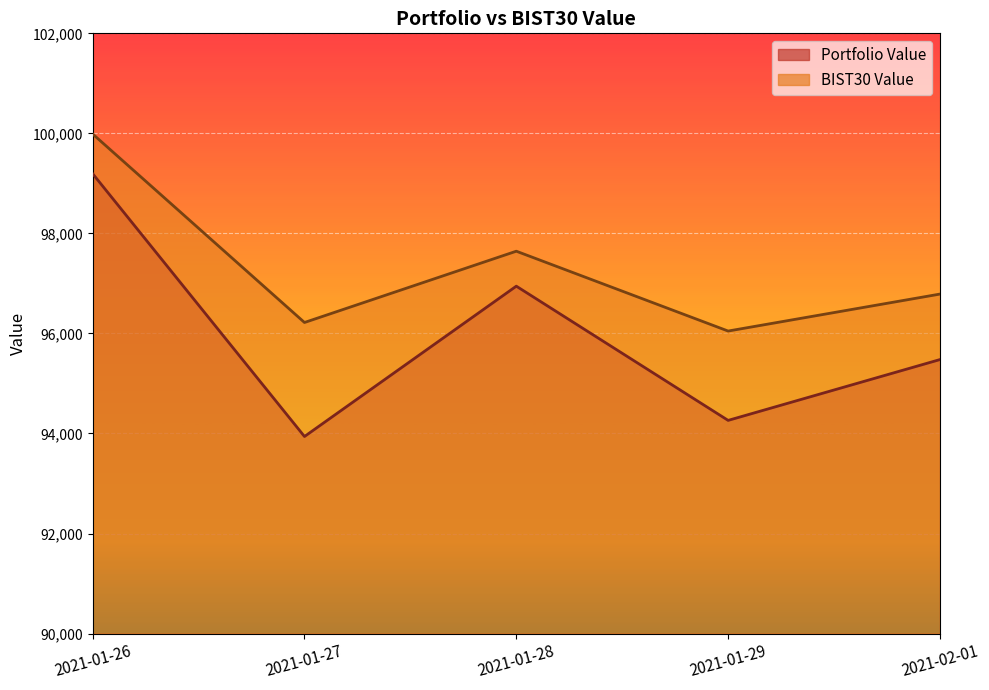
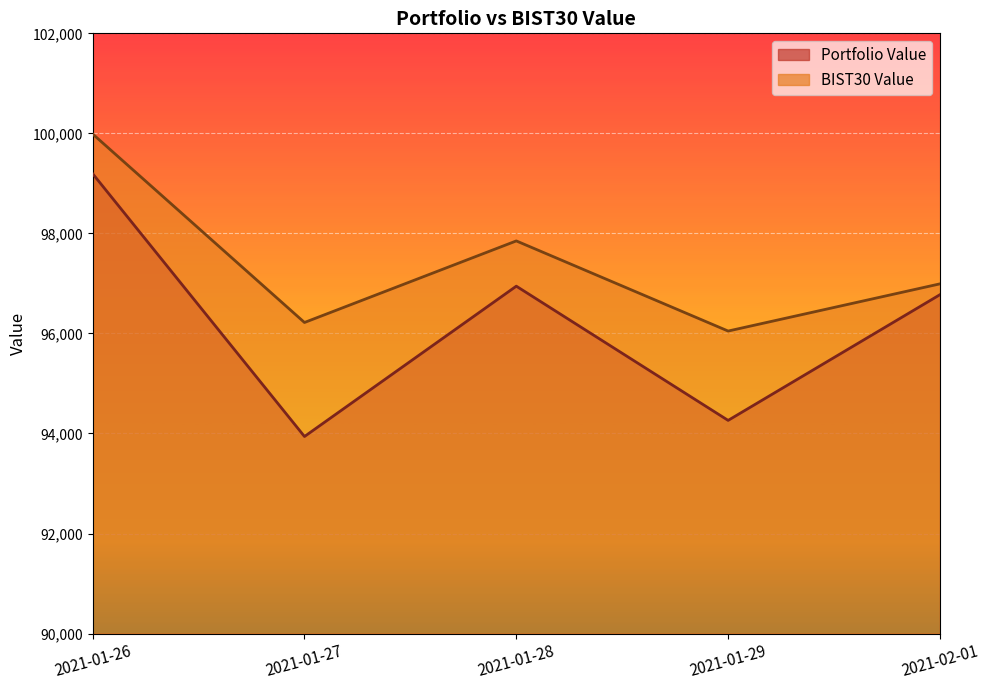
BIST30 Value, 2021-01-28: 97,600 -> 97,800
Portfolio Value, 2021-02-01: 95,500 -> 96,800
BIST30 Value, 2021-02-01: 96,800 -> 97,000
